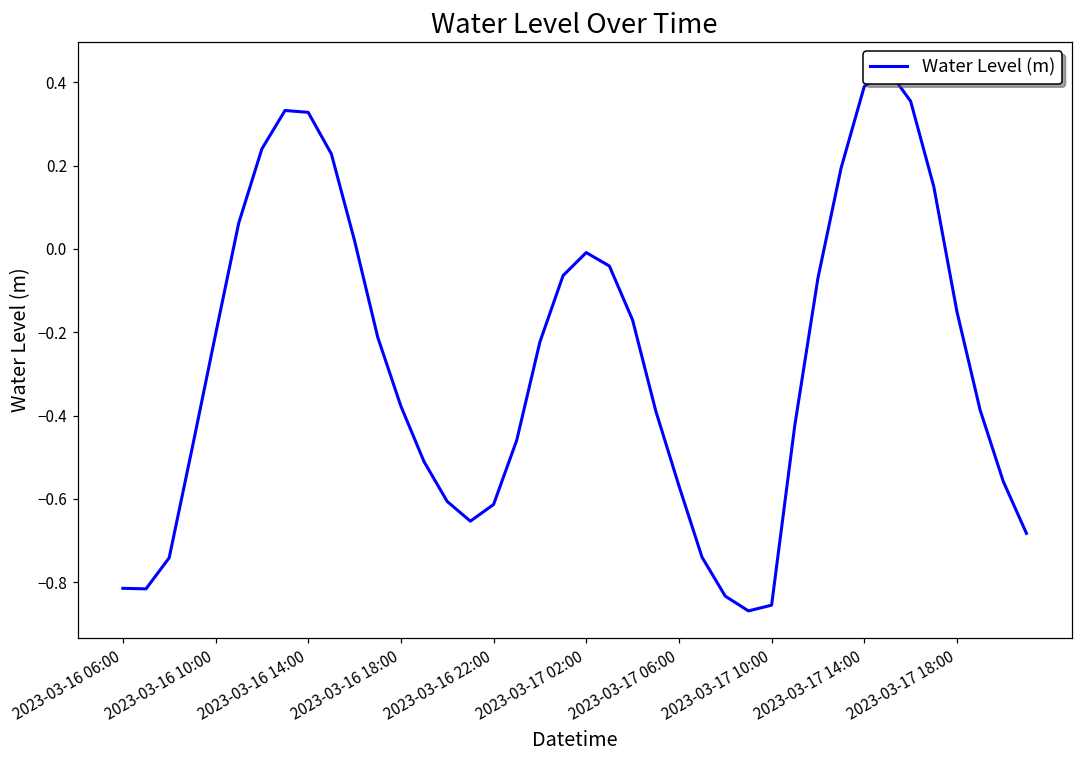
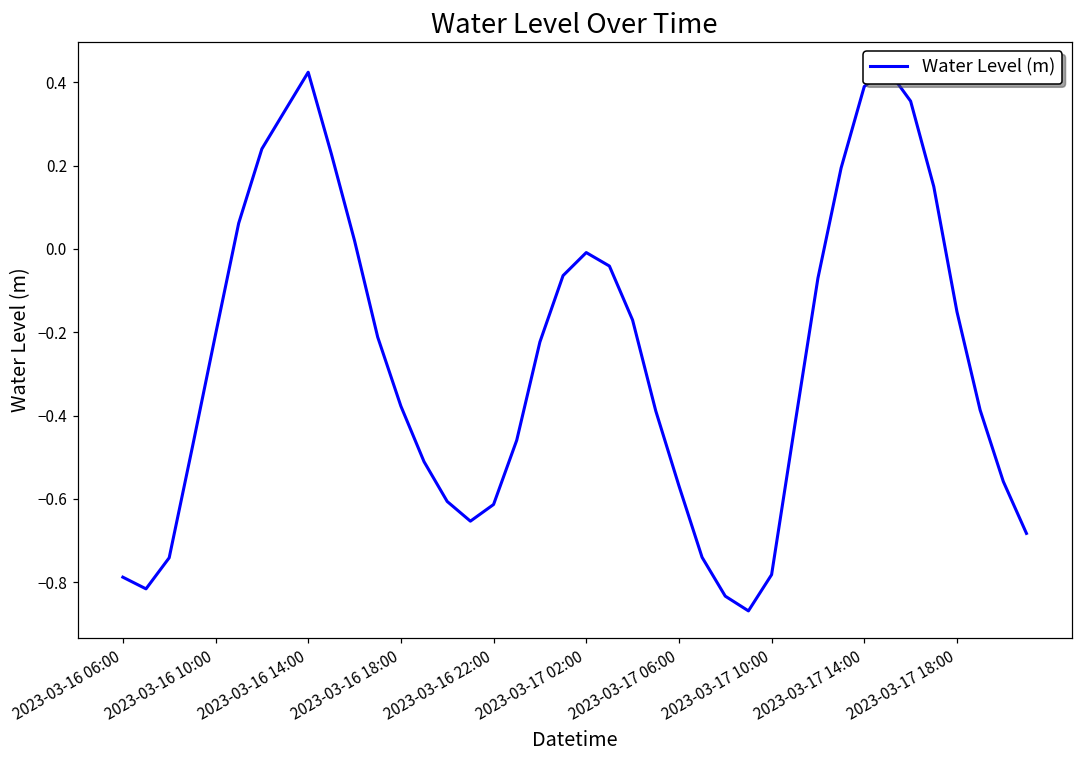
2023-03-16 06:00: -0.81 -> -0.79
2023-03-16 14:00: 0.33 -> 0.42
2023-03-17 10:00: -0.85 -> -0.78
